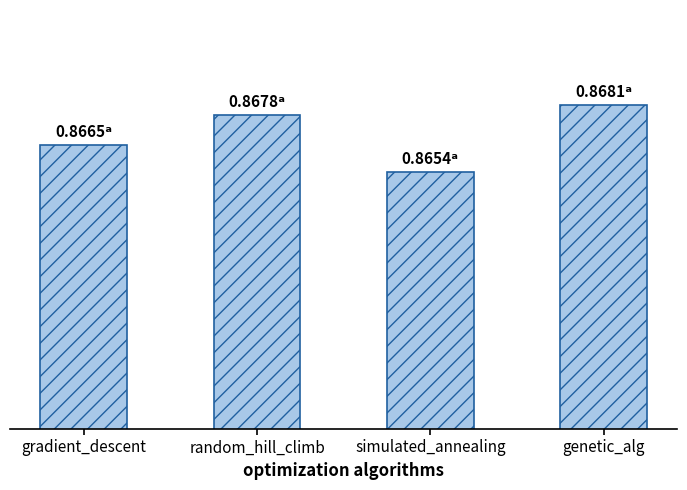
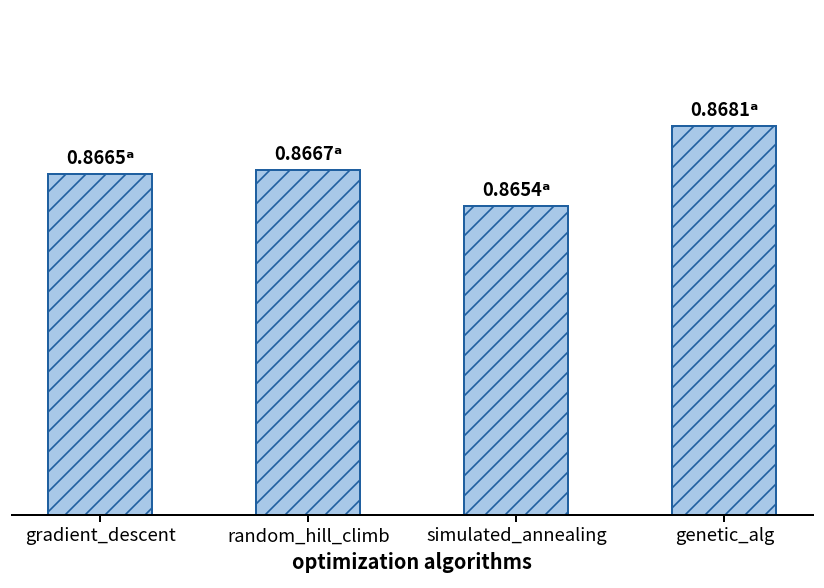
random_hill_climb: 0.8678ᵃ -> 0.8667ᵃ
